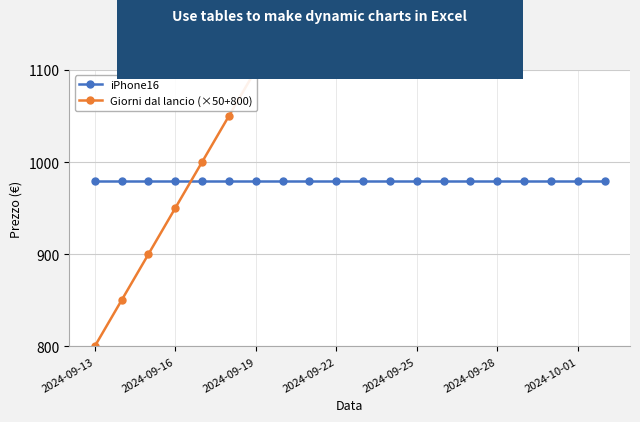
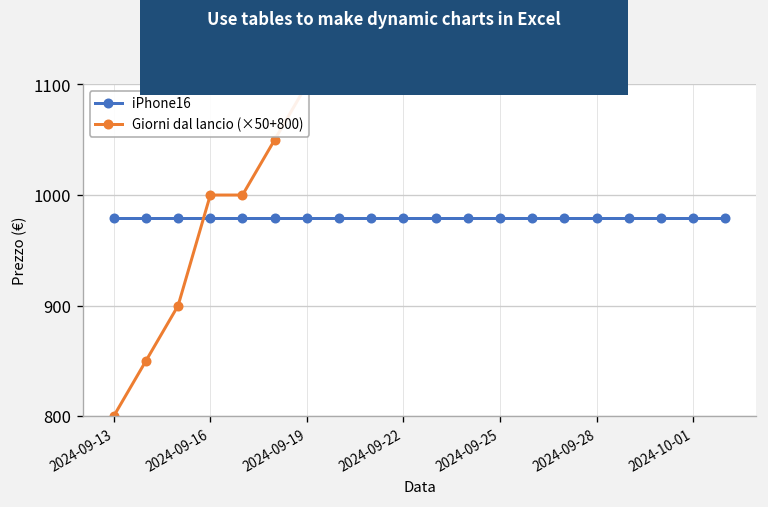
Giorni dal lancio (×50+800), 2024-09-16: 950 -> 1000
